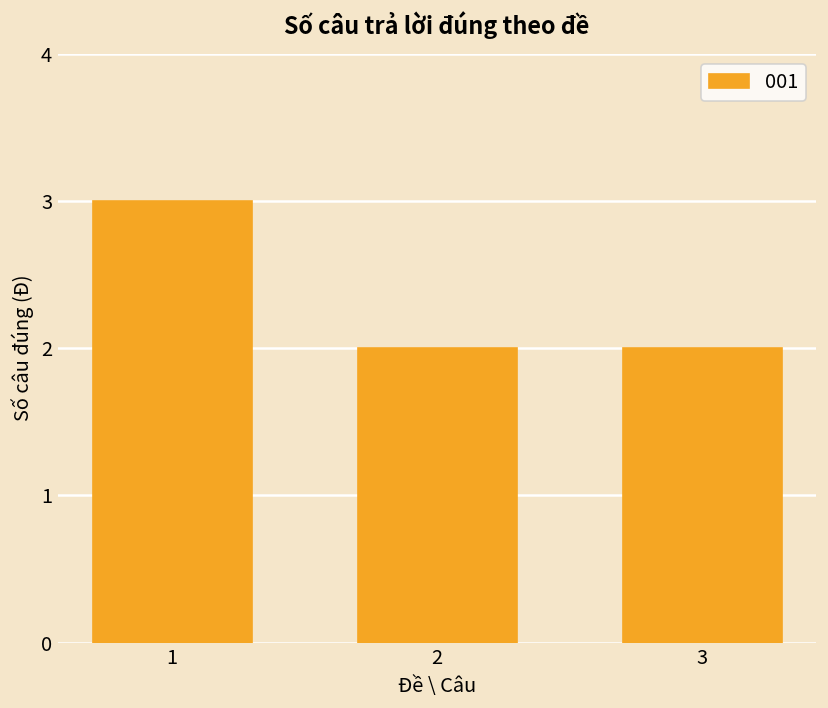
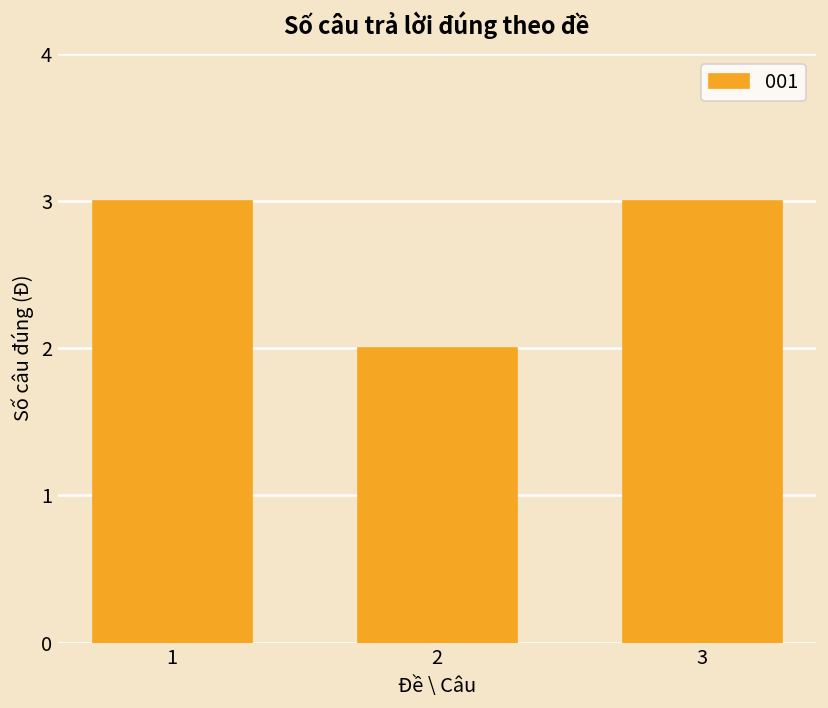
3: 2 -> 3
